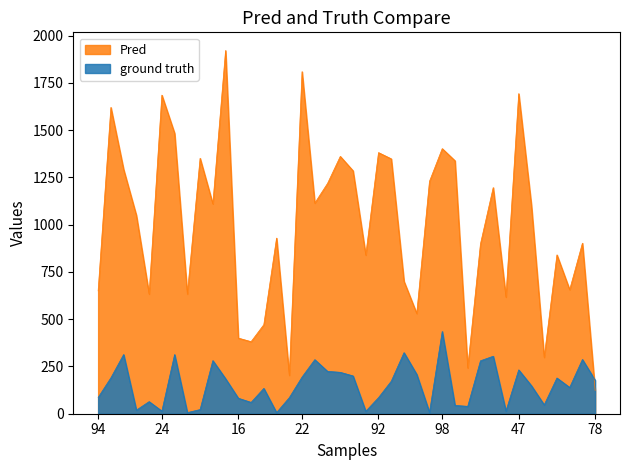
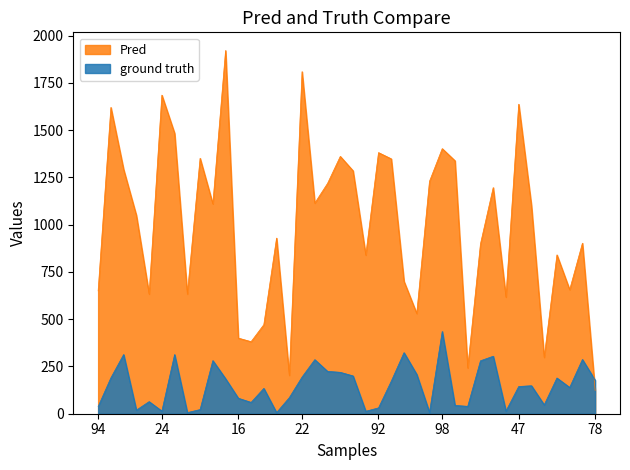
ground truth, 94: 90 -> 40
ground truth, 92: 90 -> 30
Pred, 47: 1690 -> 1640
ground truth, 47: 230 -> 140
